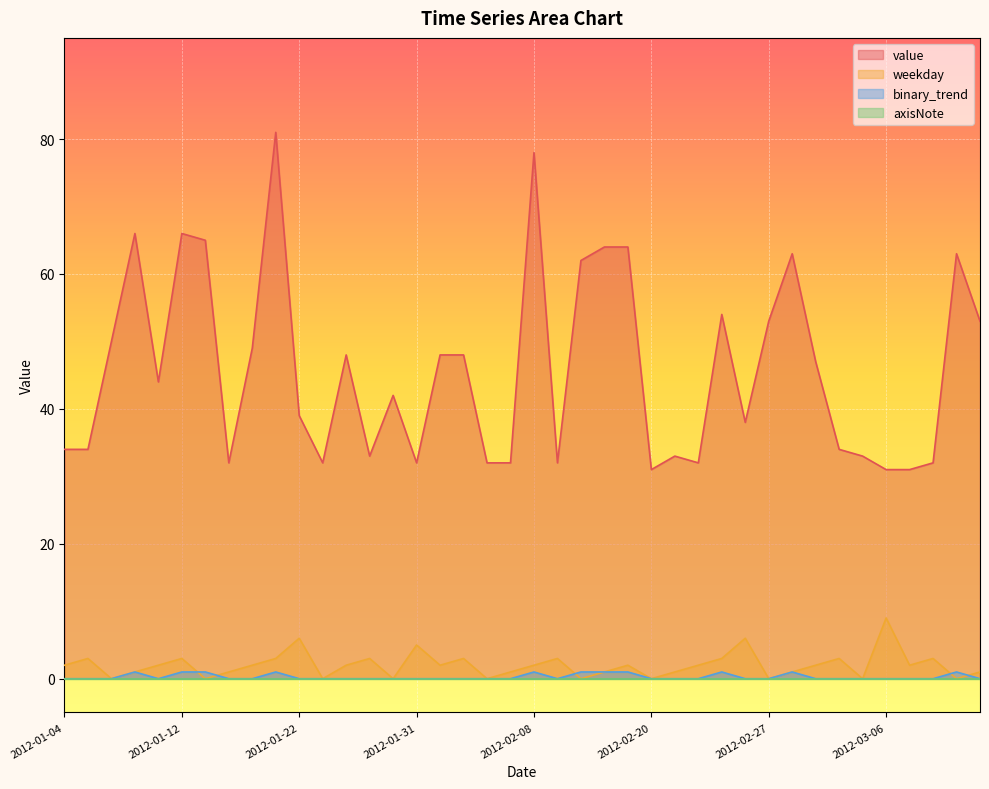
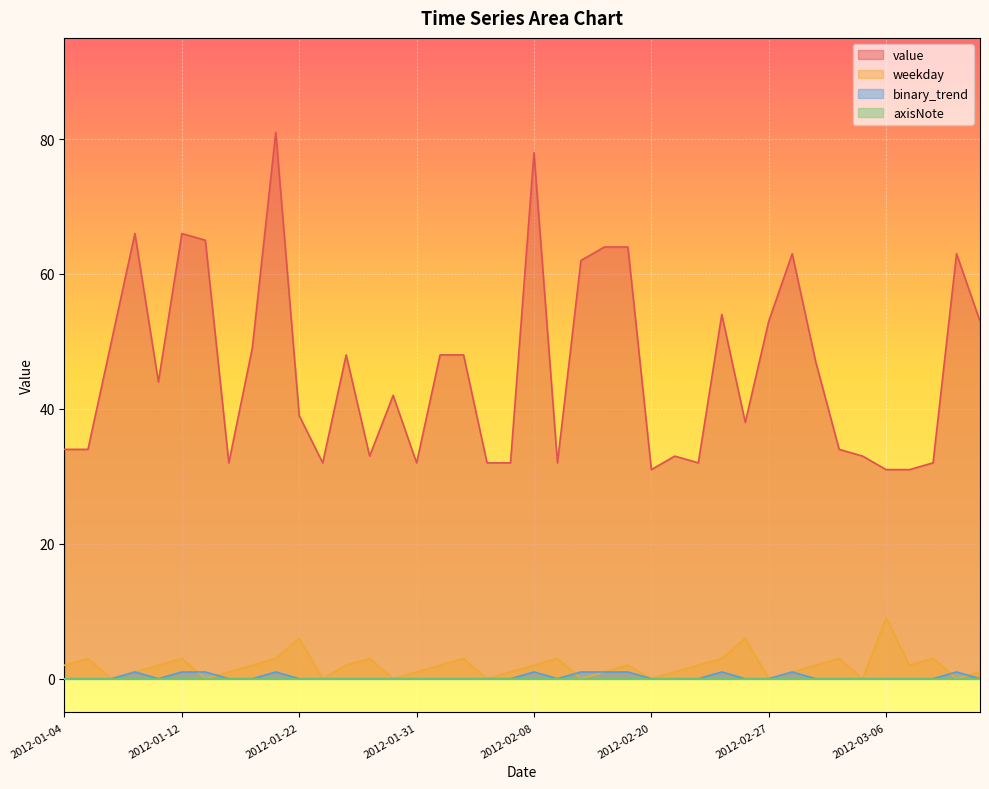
weekday, 2012-01-31: 5 -> 1
